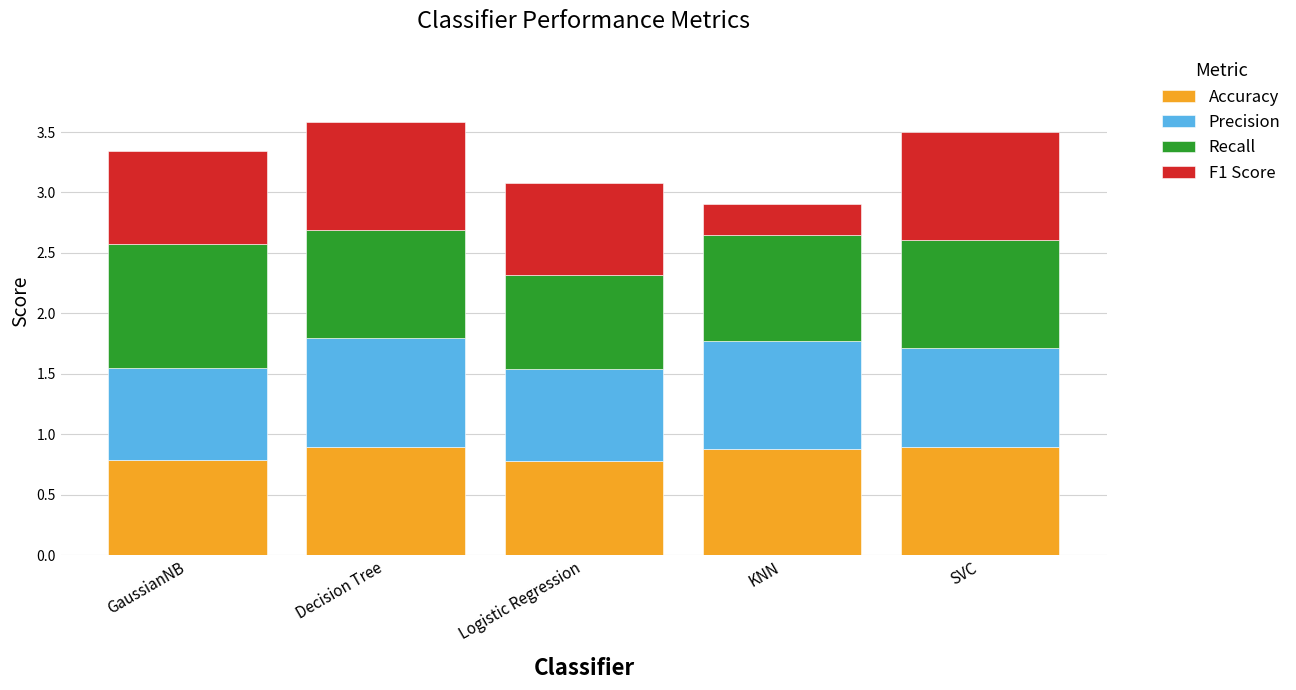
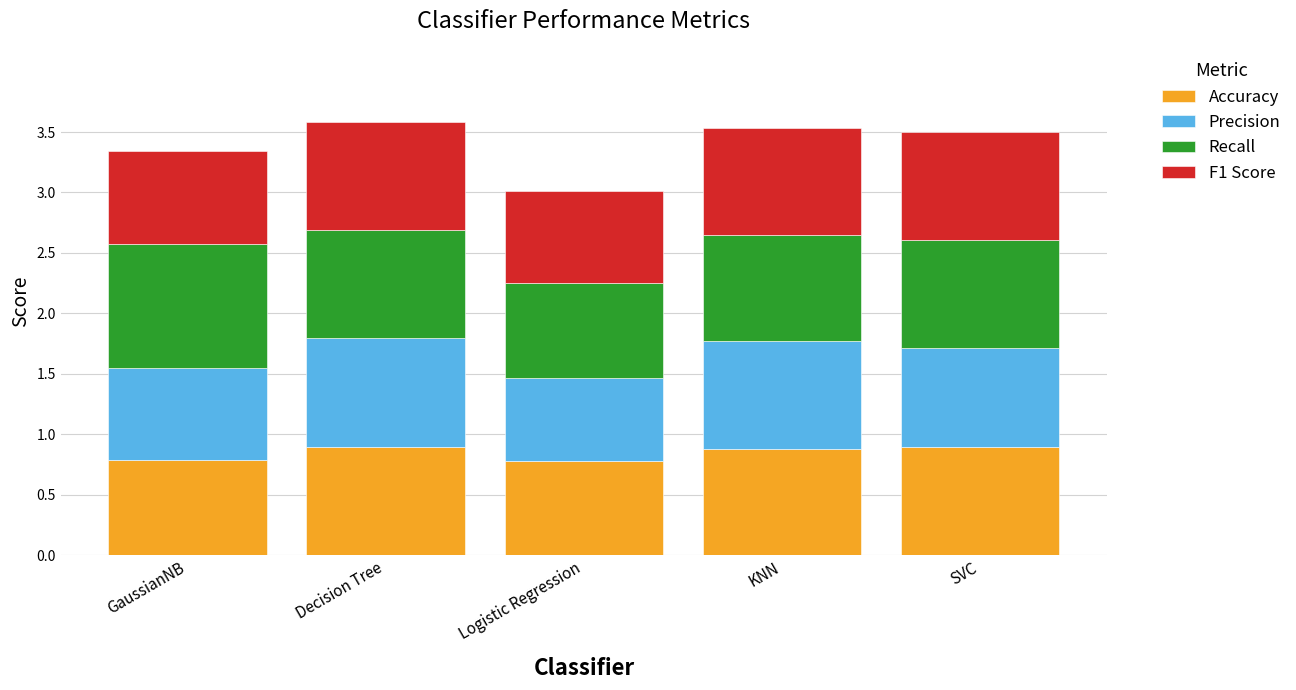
Precision, Logistic Regression: 0.76 -> 0.69
F1 Score, KNN: 0.25 -> 0.88
